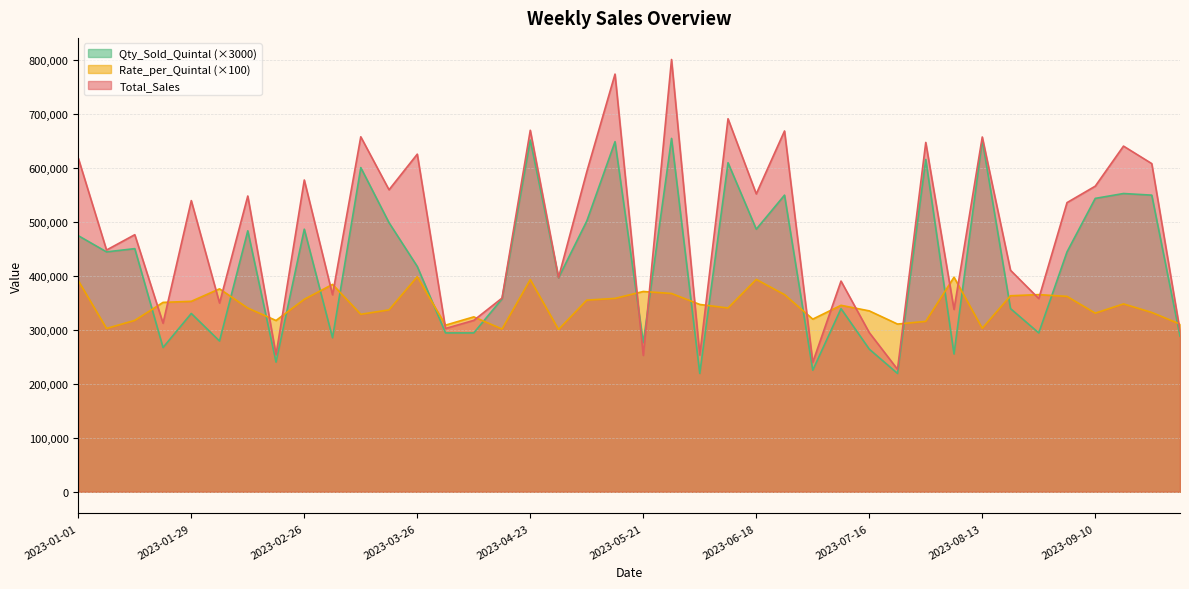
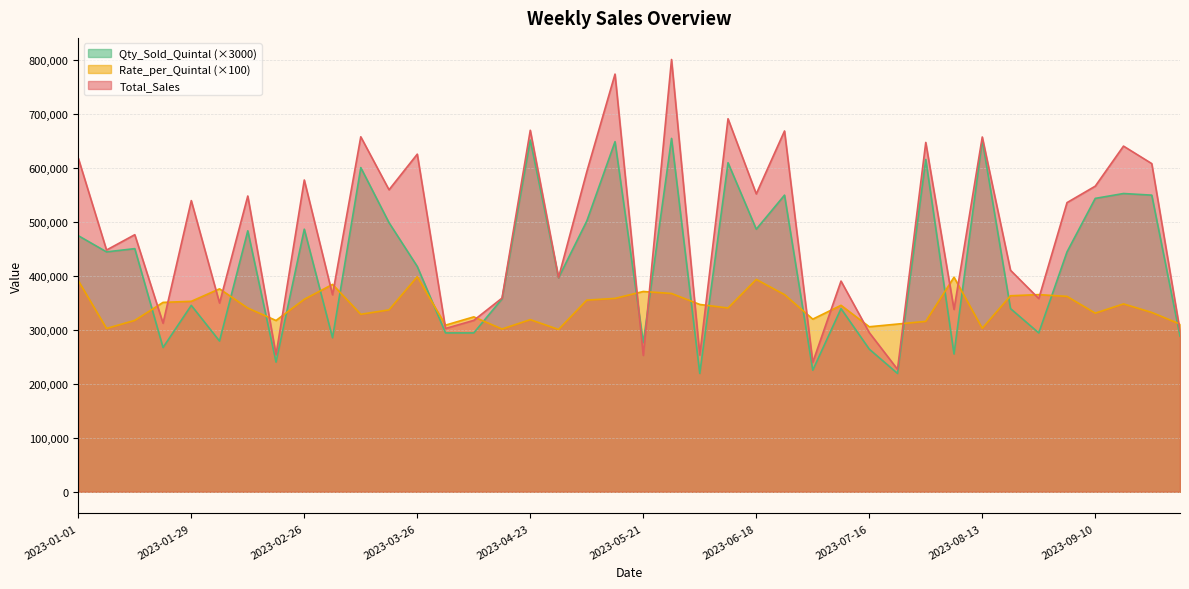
Qty_Sold_Quintal (×3000), 2023-01-29: 330,000 -> 350,000
Rate_per_Quintal (×100), 2023-04-23: 390,000 -> 320,000
Rate_per_Quintal (×100), 2023-07-16: 330,000 -> 310,000
